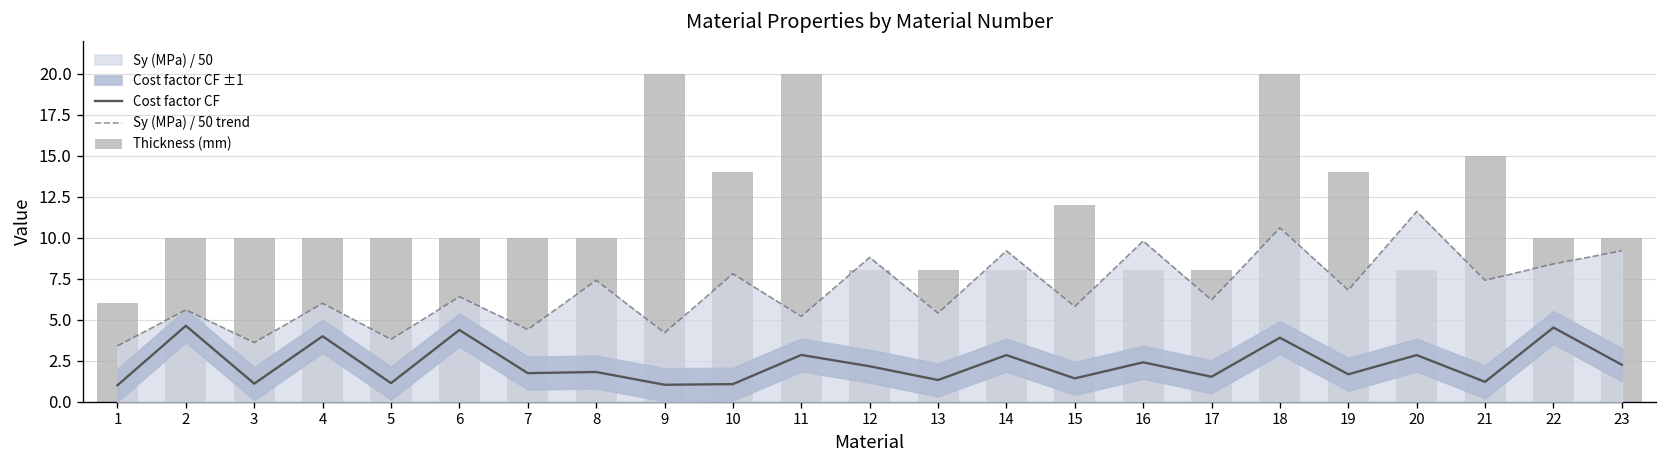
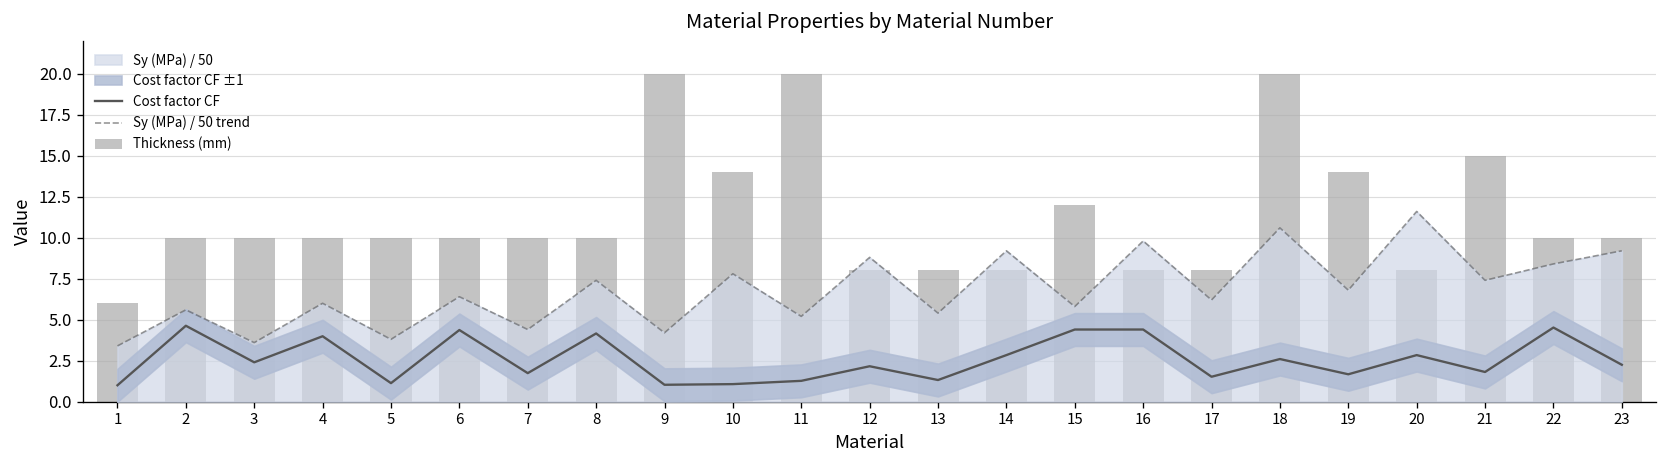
Cost factor CF, 3: 1.1 -> 2.4
Cost factor CF, 8: 1.8 -> 4.2
Cost factor CF, 11: 2.9 -> 1.3
Cost factor CF, 15: 1.4 -> 4.4
Cost factor CF, 16: 2.4 -> 4.4
Cost factor CF, 18: 3.9 -> 2.6
Cost factor CF, 21: 1.2 -> 1.8
